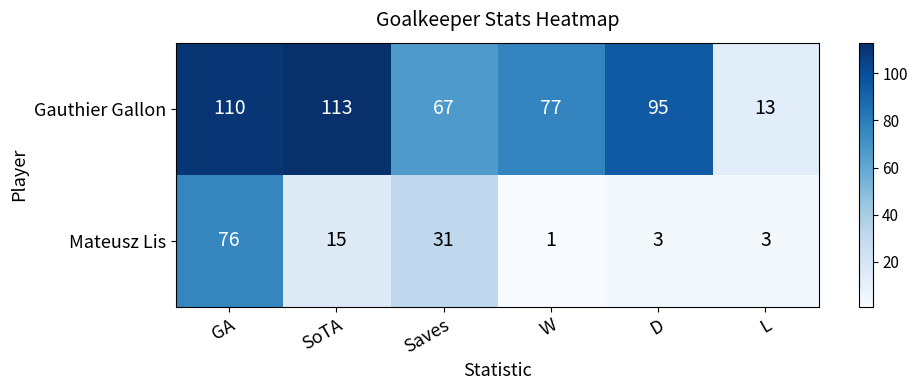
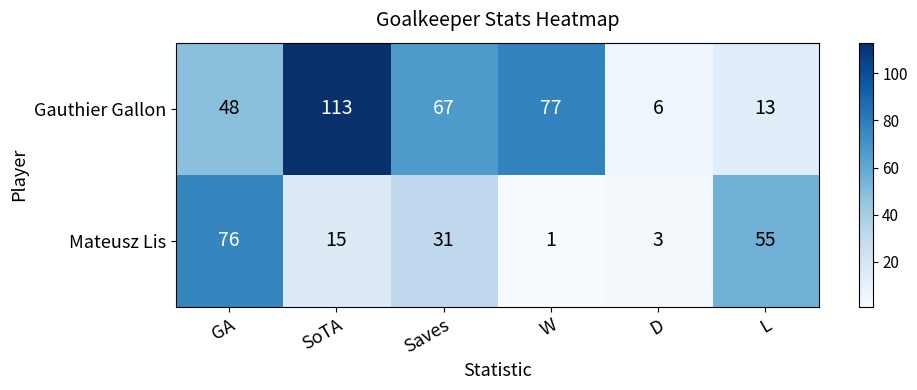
Gauthier Gallon, GA: 110 -> 48
Gauthier Gallon, D: 95 -> 6
Mateusz Lis, L: 3 -> 55
